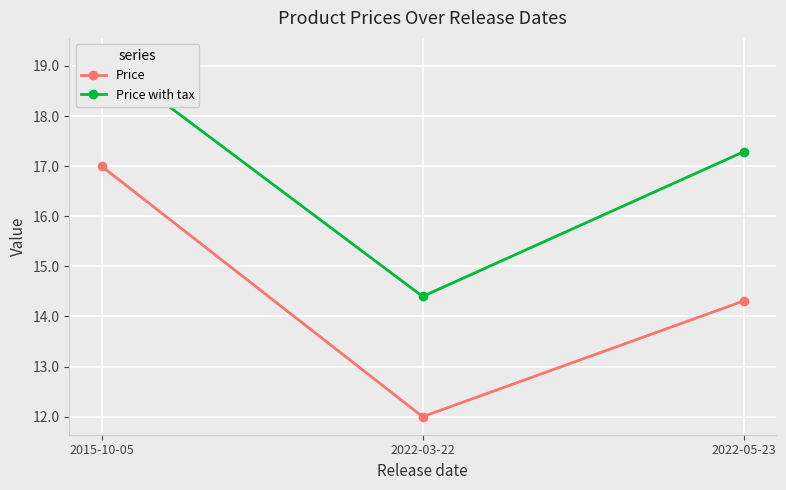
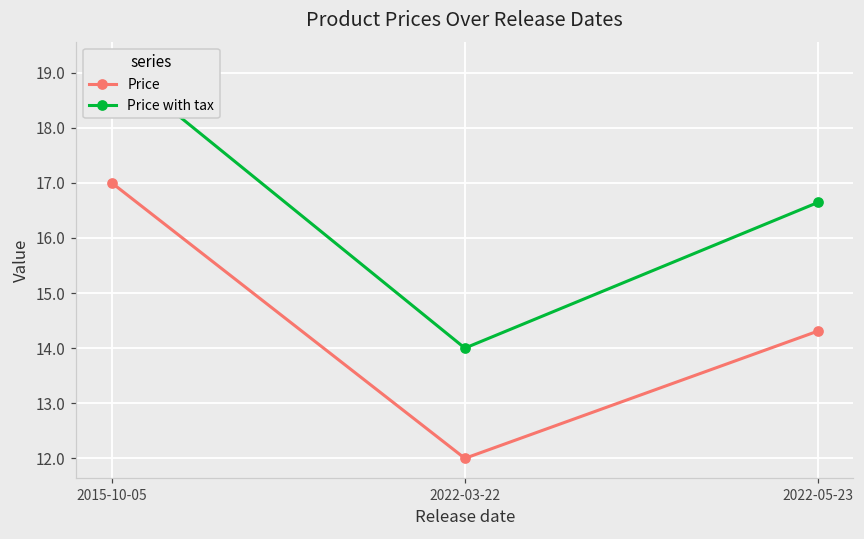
Price with tax, 2022-03-22: 14.4 -> 14.0
Price with tax, 2022-05-23: 17.3 -> 16.6
